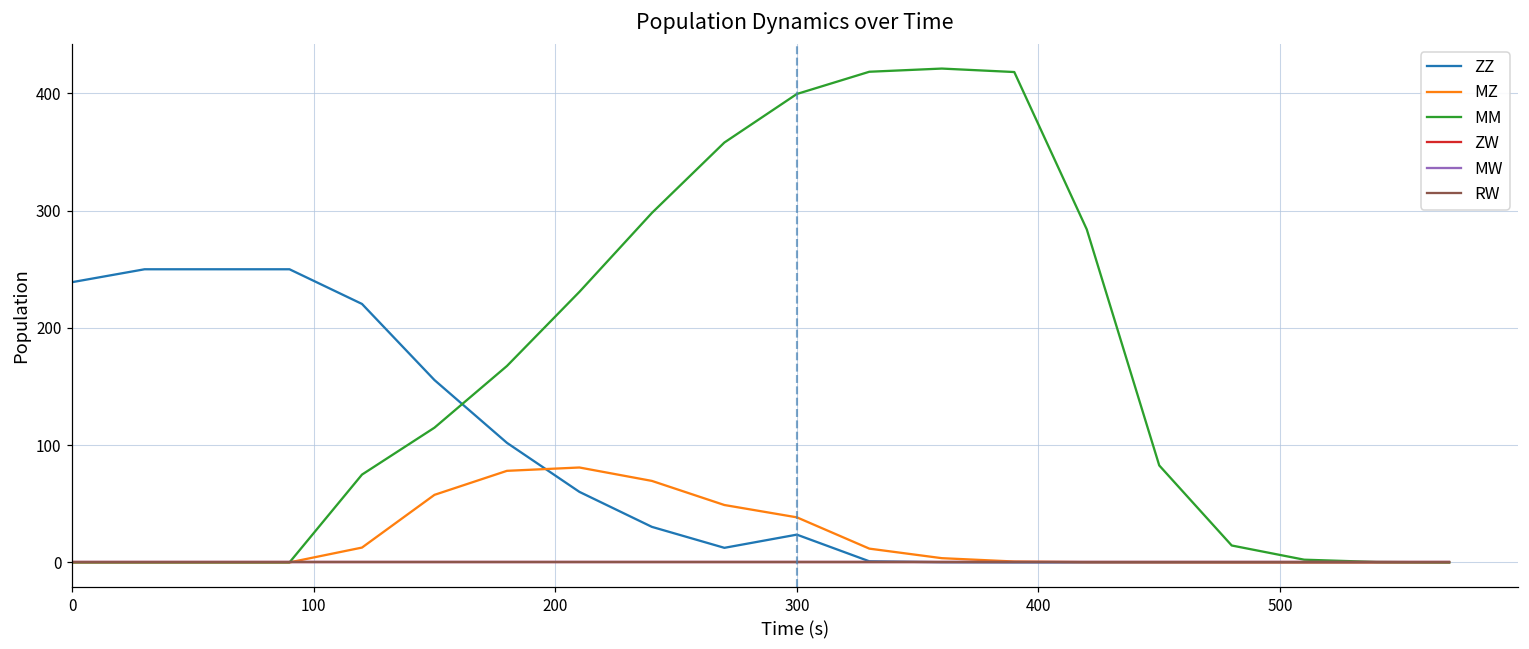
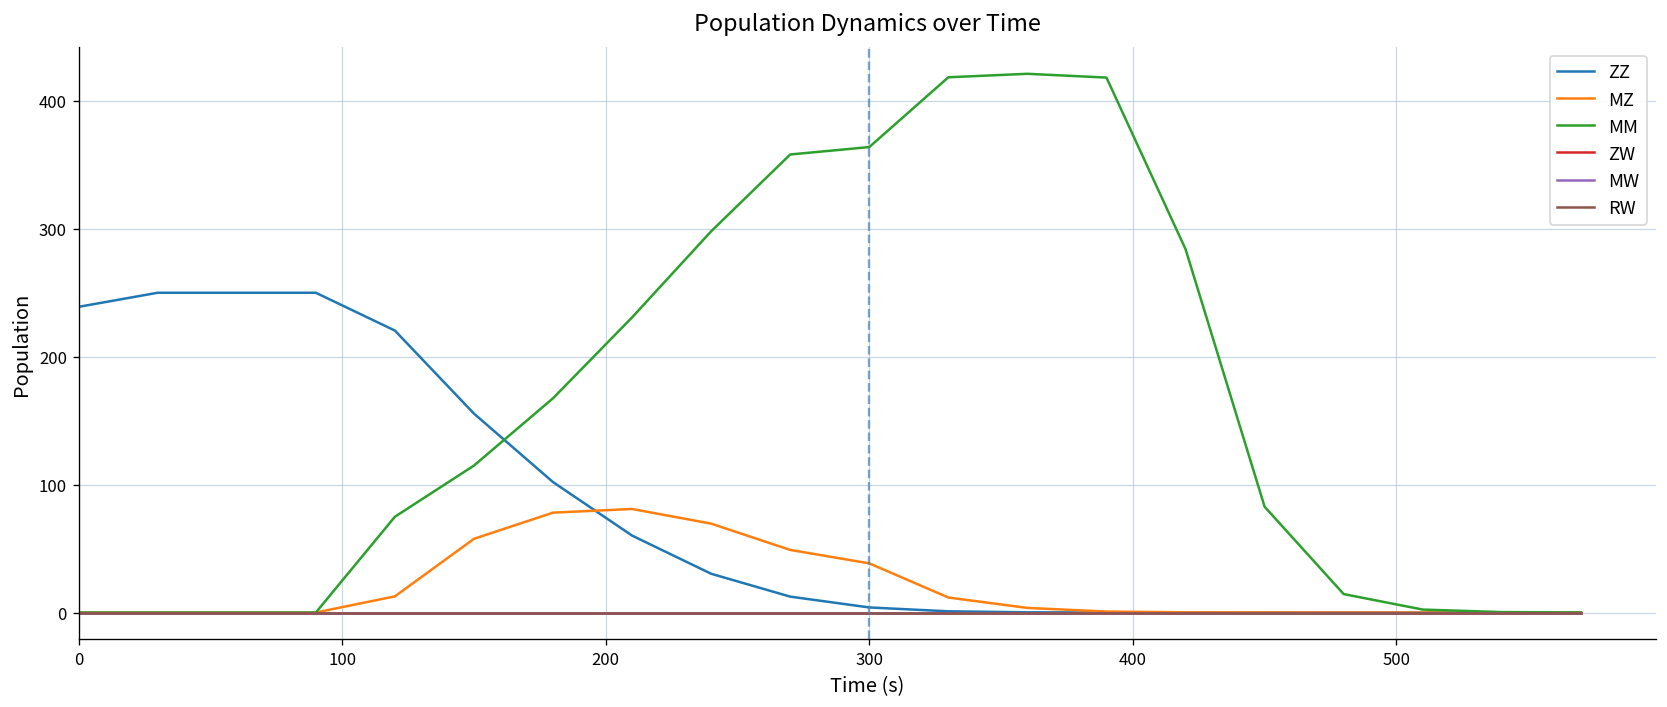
ZZ, 300: 24 -> 4
MM, 300: 399 -> 364
